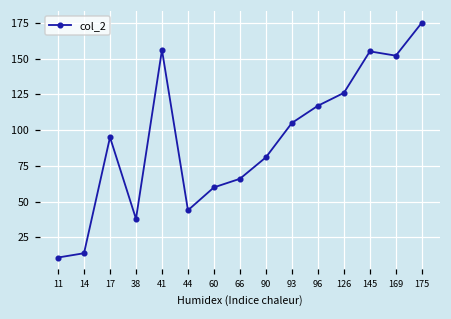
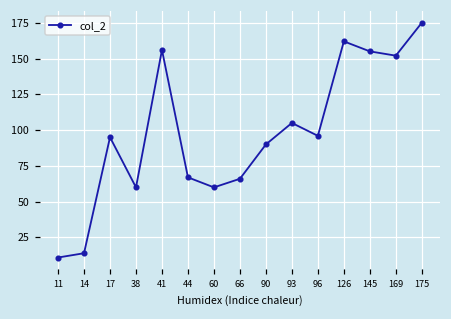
38: 38 -> 60
44: 44 -> 67
90: 81 -> 90
96: 117 -> 96
126: 126 -> 162
